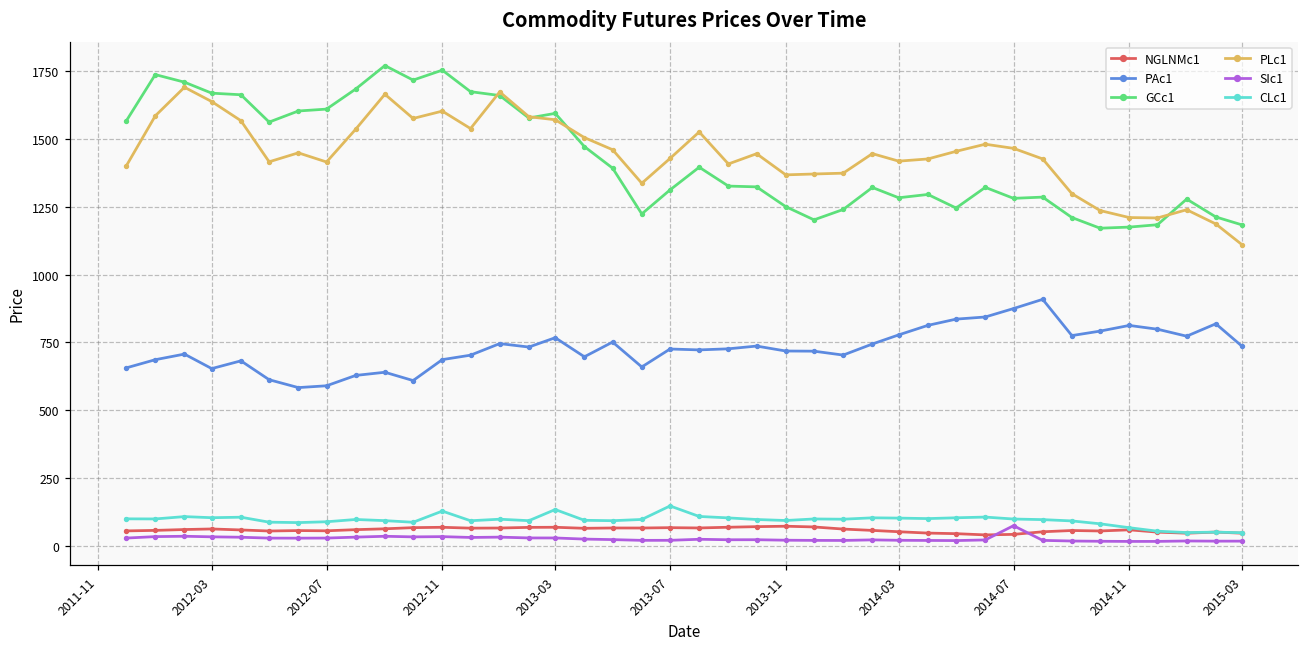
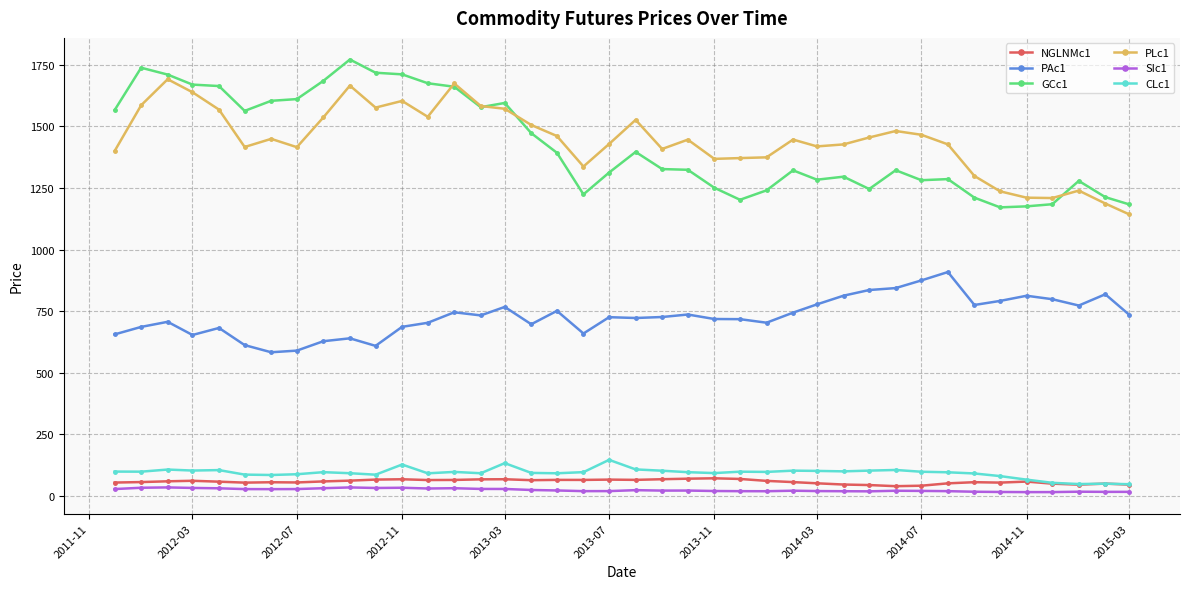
GCc1, 2012-11: 1750 -> 1710
SIc1, 2014-07: 70 -> 20
PLc1, 2015-03: 1110 -> 1140
